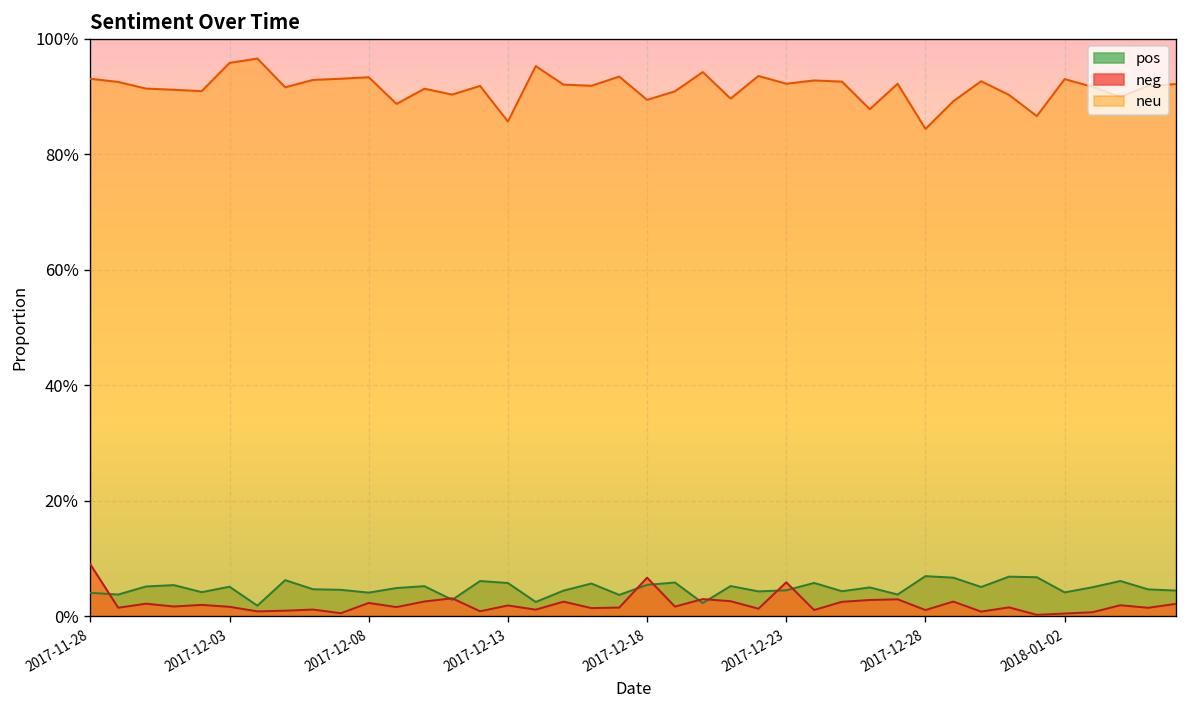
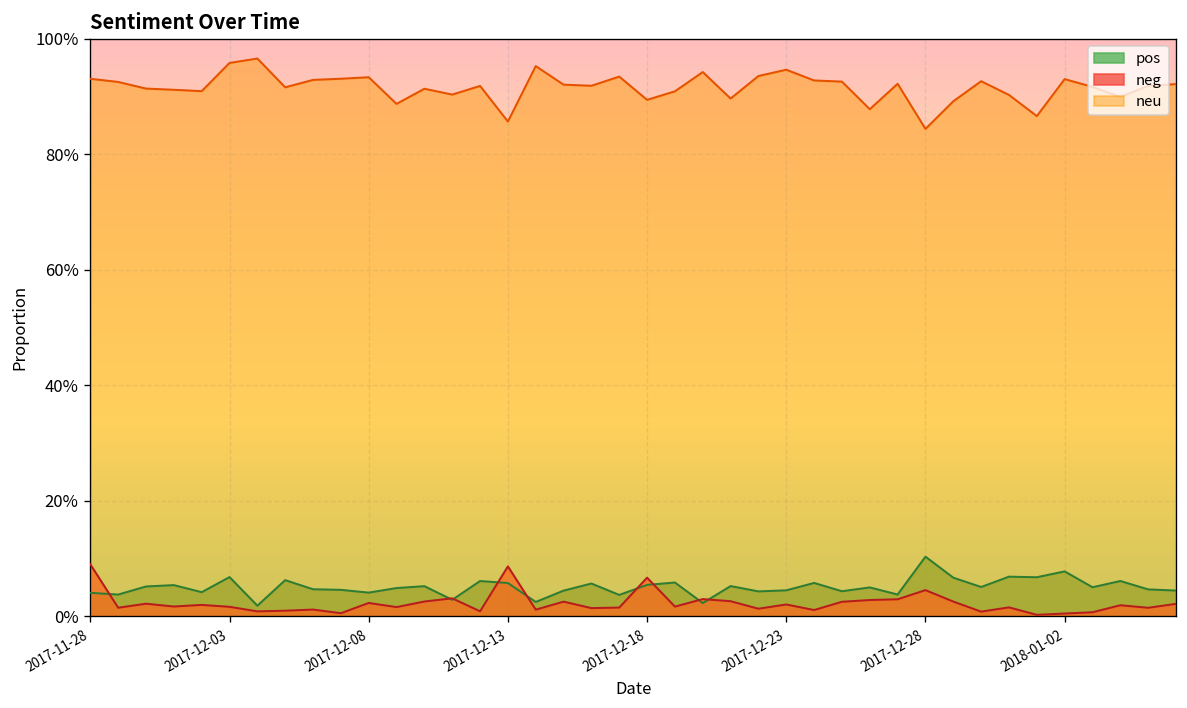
pos, 2017-12-03: 5% -> 7%
neg, 2017-12-13: 2% -> 9%
neg, 2017-12-23: 6% -> 2%
neu, 2017-12-23: 92% -> 95%
pos, 2017-12-28: 7% -> 10%
neg, 2017-12-28: 1% -> 5%
pos, 2018-01-02: 4% -> 8%
